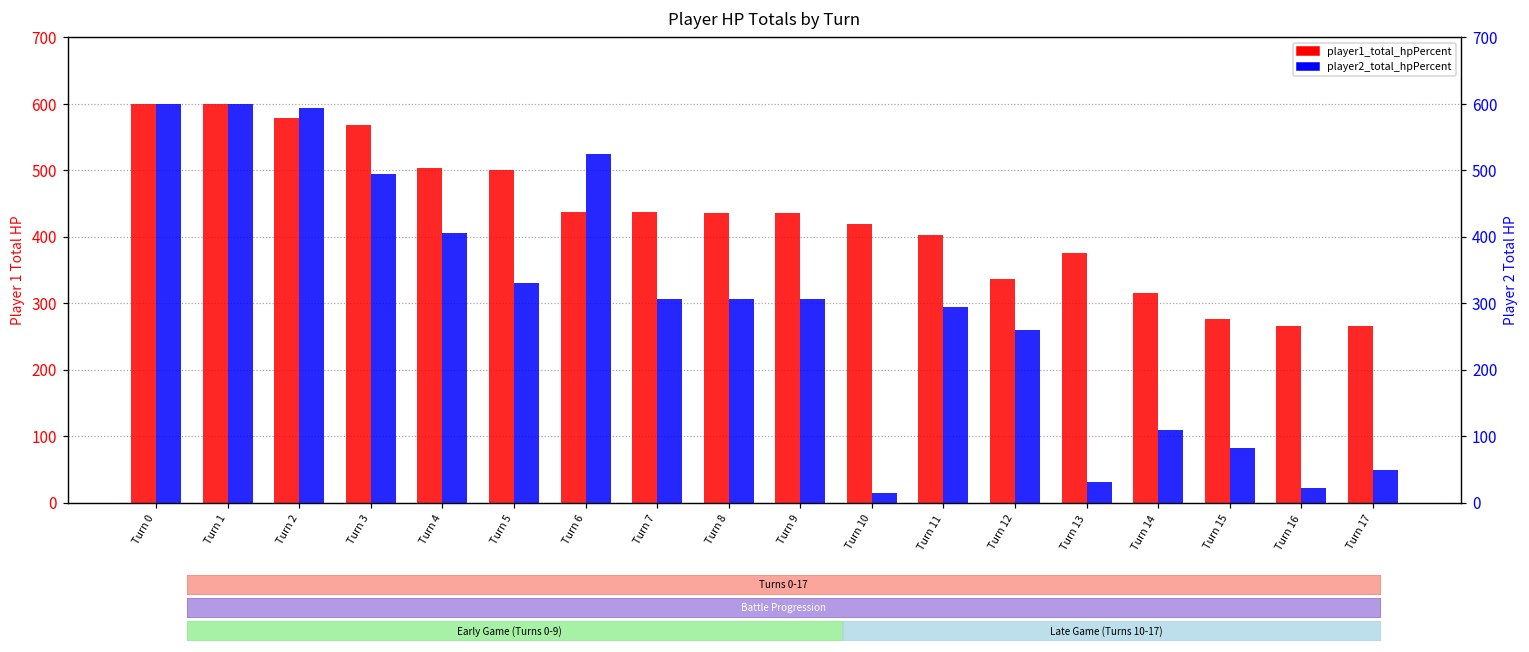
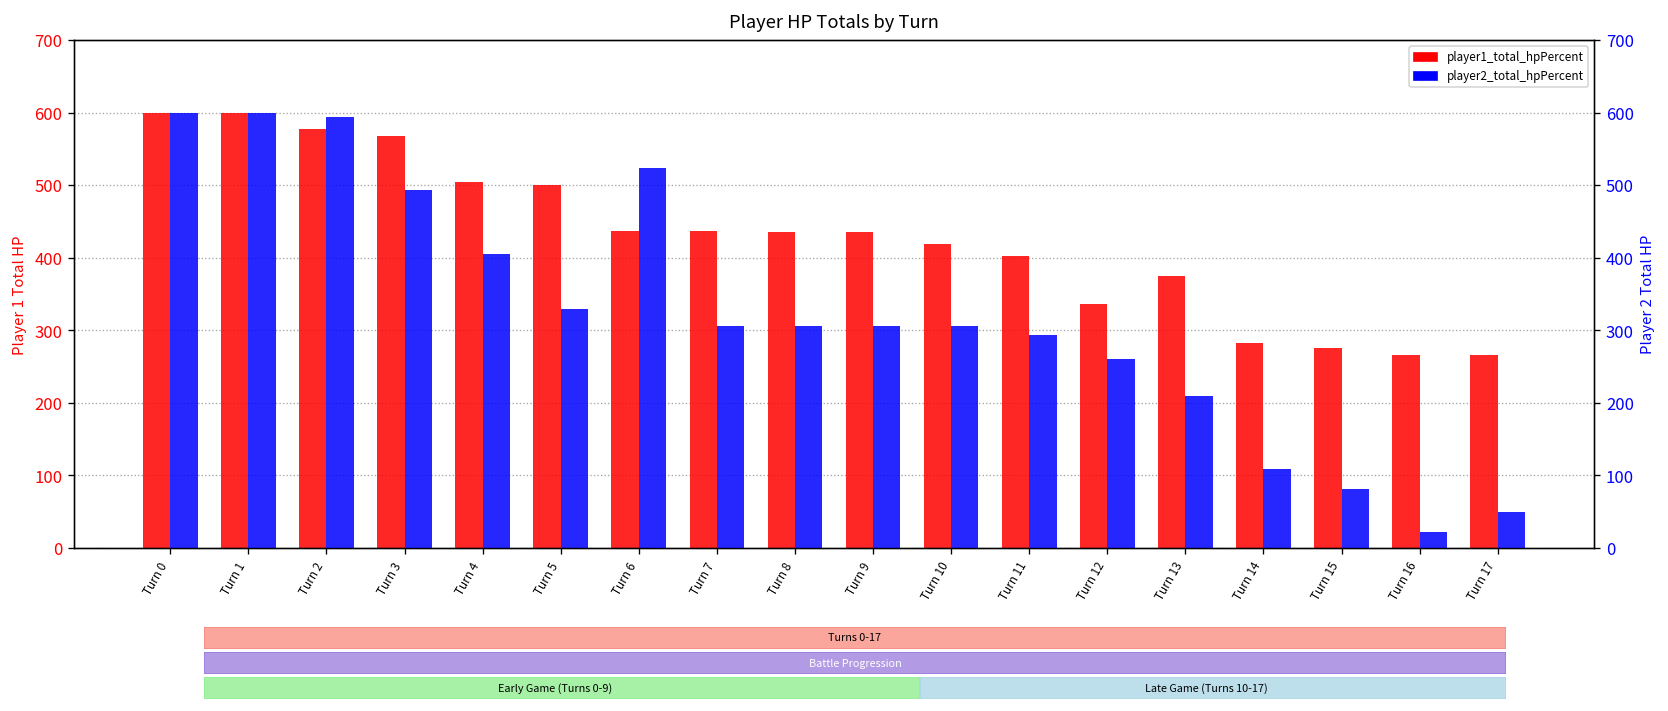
player1_total_hpPercent, Turn 14: 320 -> 280
player2_total_hpPercent, Turn 10: 20 -> 310
player2_total_hpPercent, Turn 13: 30 -> 210
